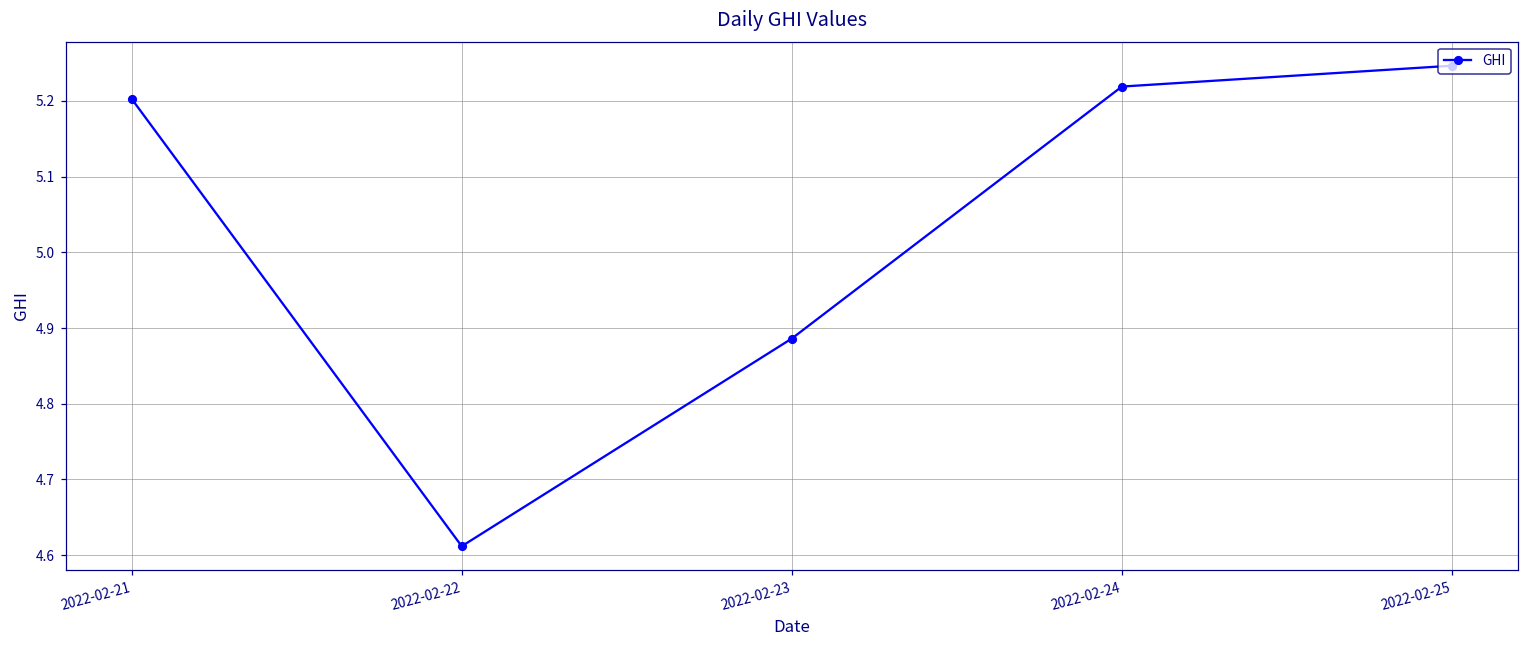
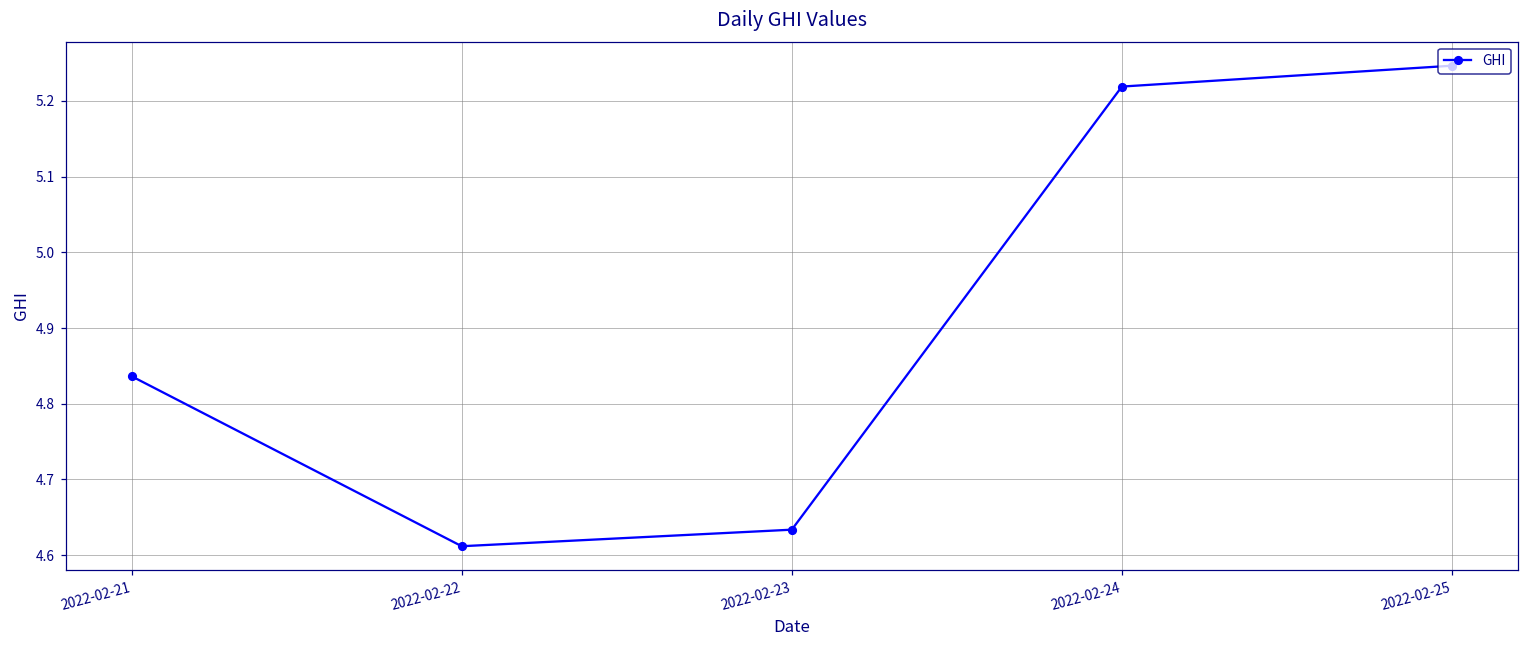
2022-02-21: 5.20 -> 4.84
2022-02-23: 4.89 -> 4.63
